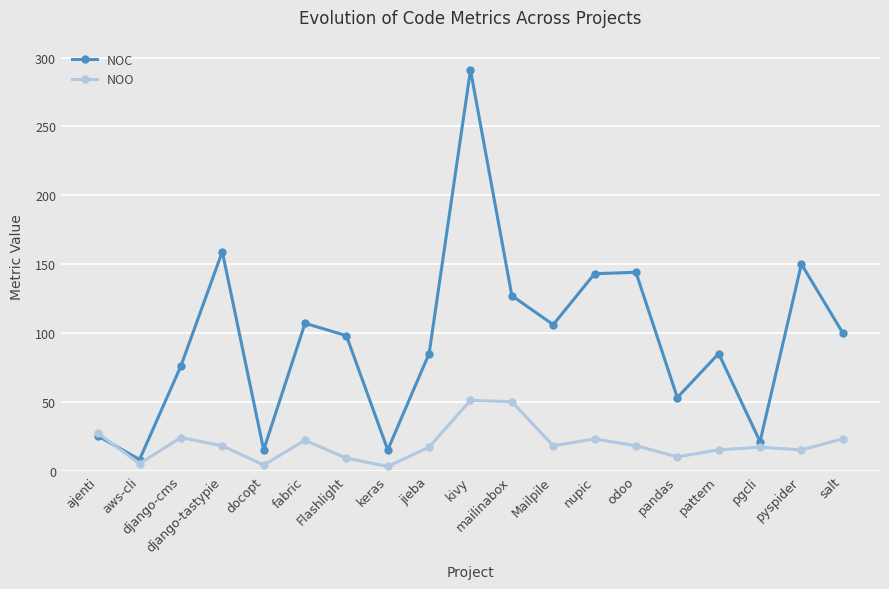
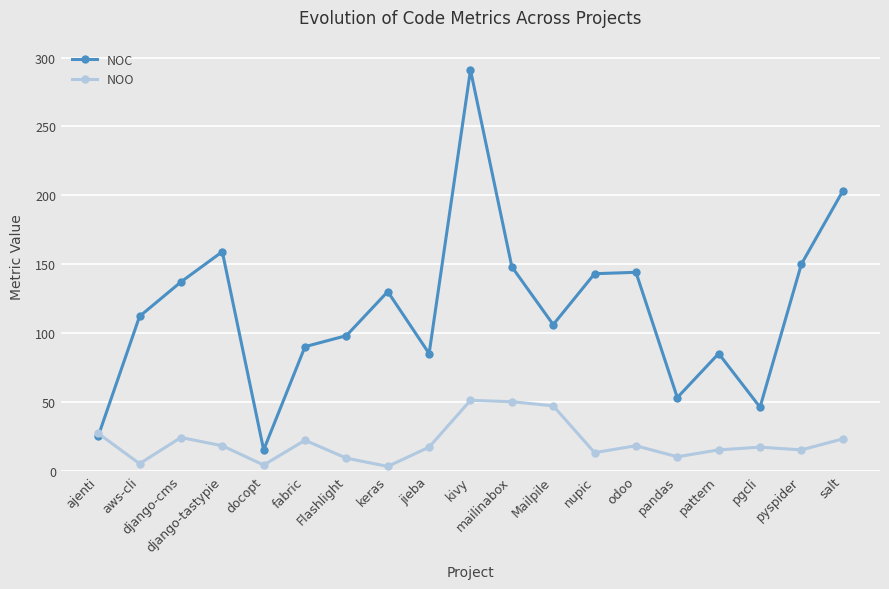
NOC, aws-cli: 8 -> 112
NOC, django-cms: 76 -> 137
NOC, fabric: 107 -> 90
NOC, keras: 15 -> 130
NOC, mailinabox: 127 -> 148
NOO, Mailpile: 18 -> 47
NOO, nupic: 23 -> 13
NOC, pgcli: 21 -> 46
NOC, salt: 100 -> 203
